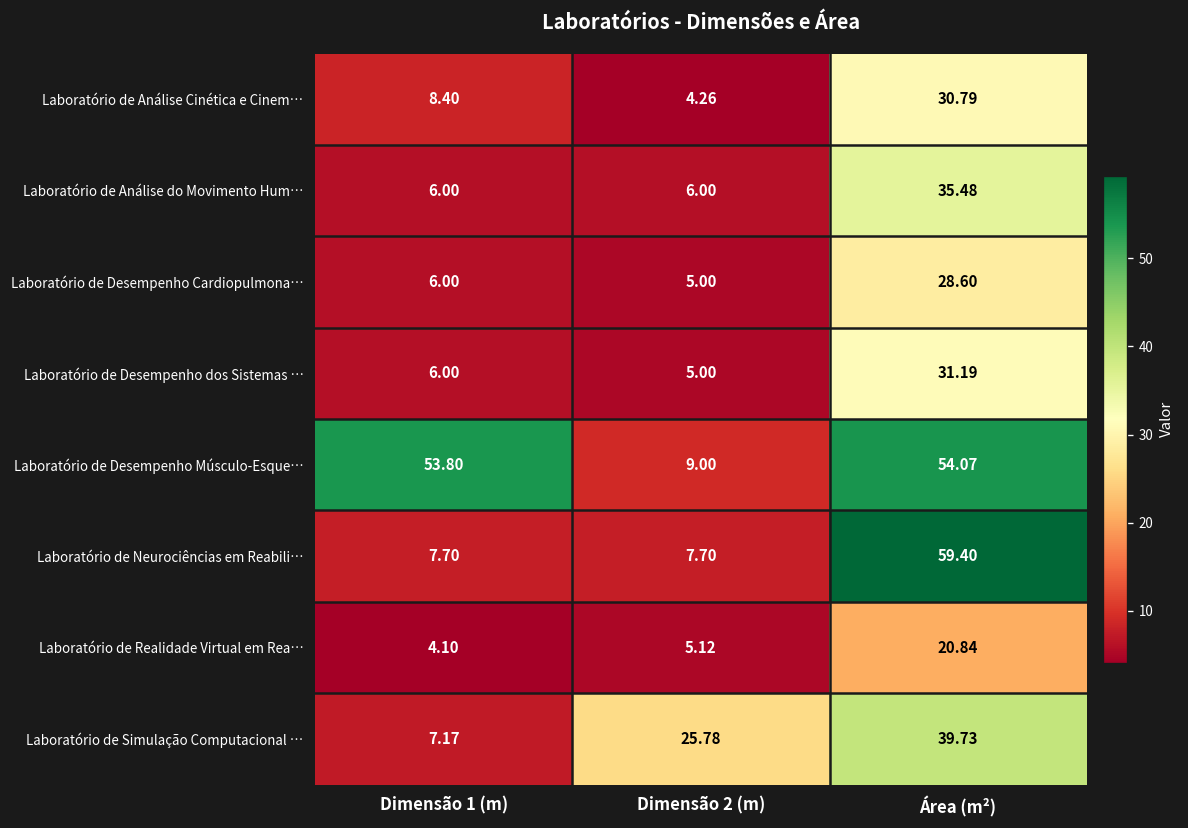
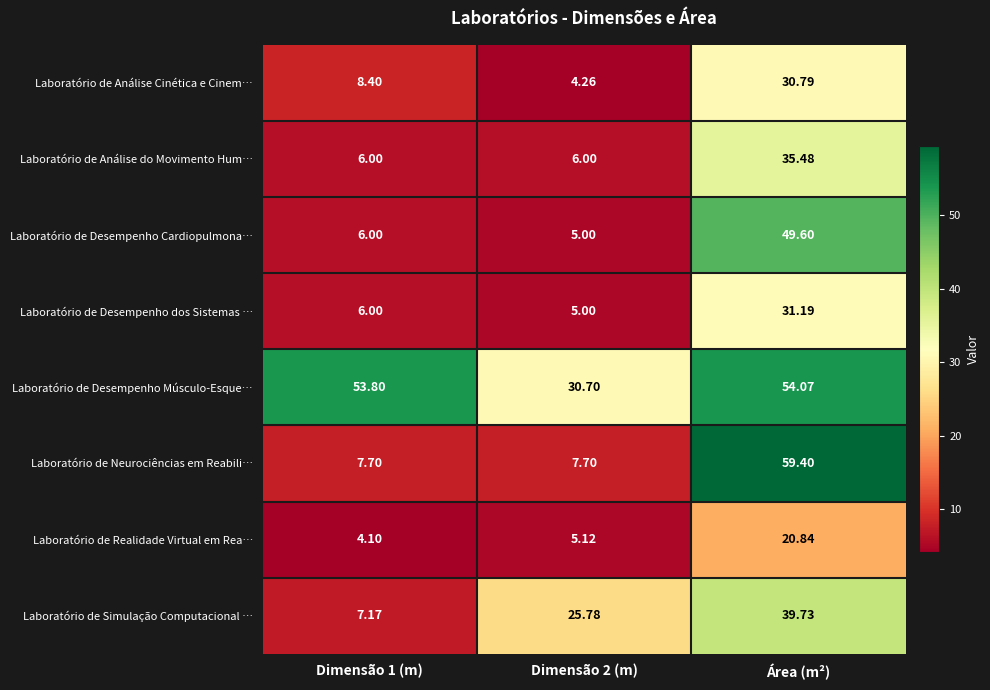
Laboratório de Desempenho Cardiopulmona…, Área (m²): 28.60 -> 49.60
Laboratório de Desempenho Músculo-Esque…, Dimensão 2 (m): 9.00 -> 30.70
